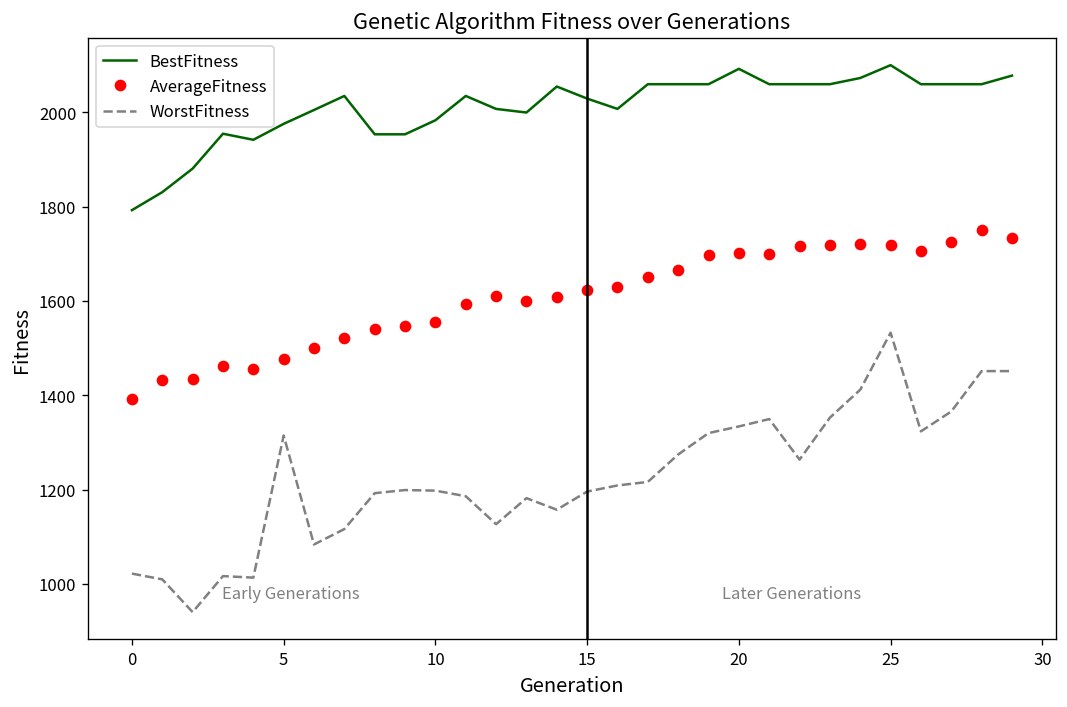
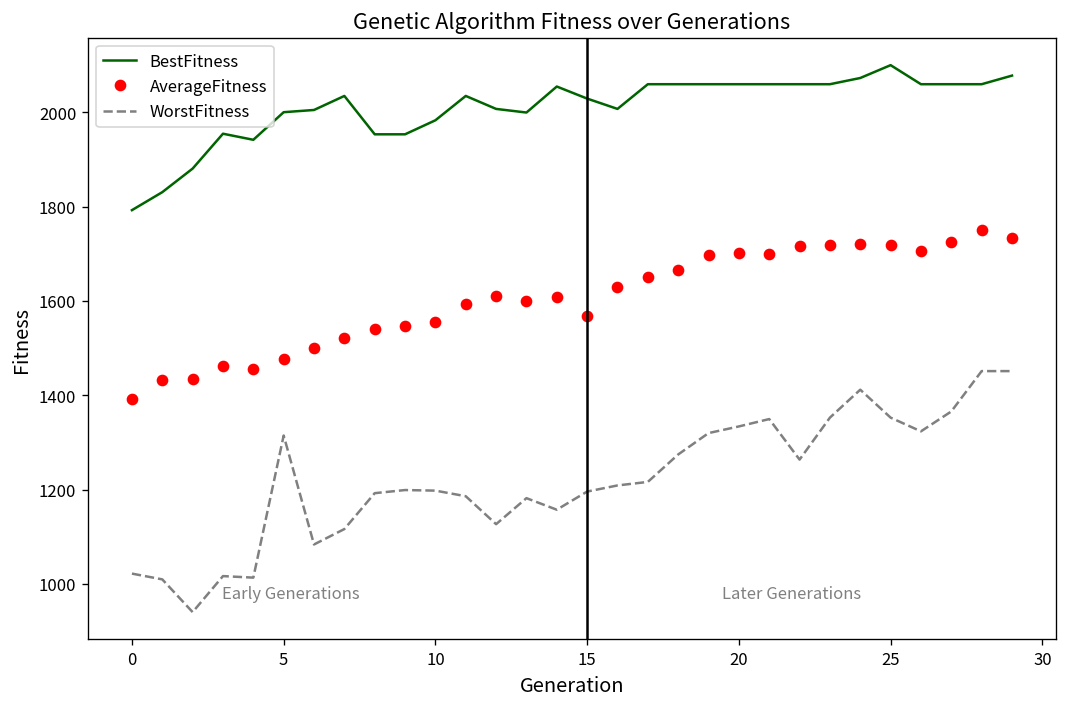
BestFitness, 5: 1980 -> 2000
AverageFitness, 15: 1620 -> 1570
BestFitness, 20: 2090 -> 2060
WorstFitness, 25: 1530 -> 1350
